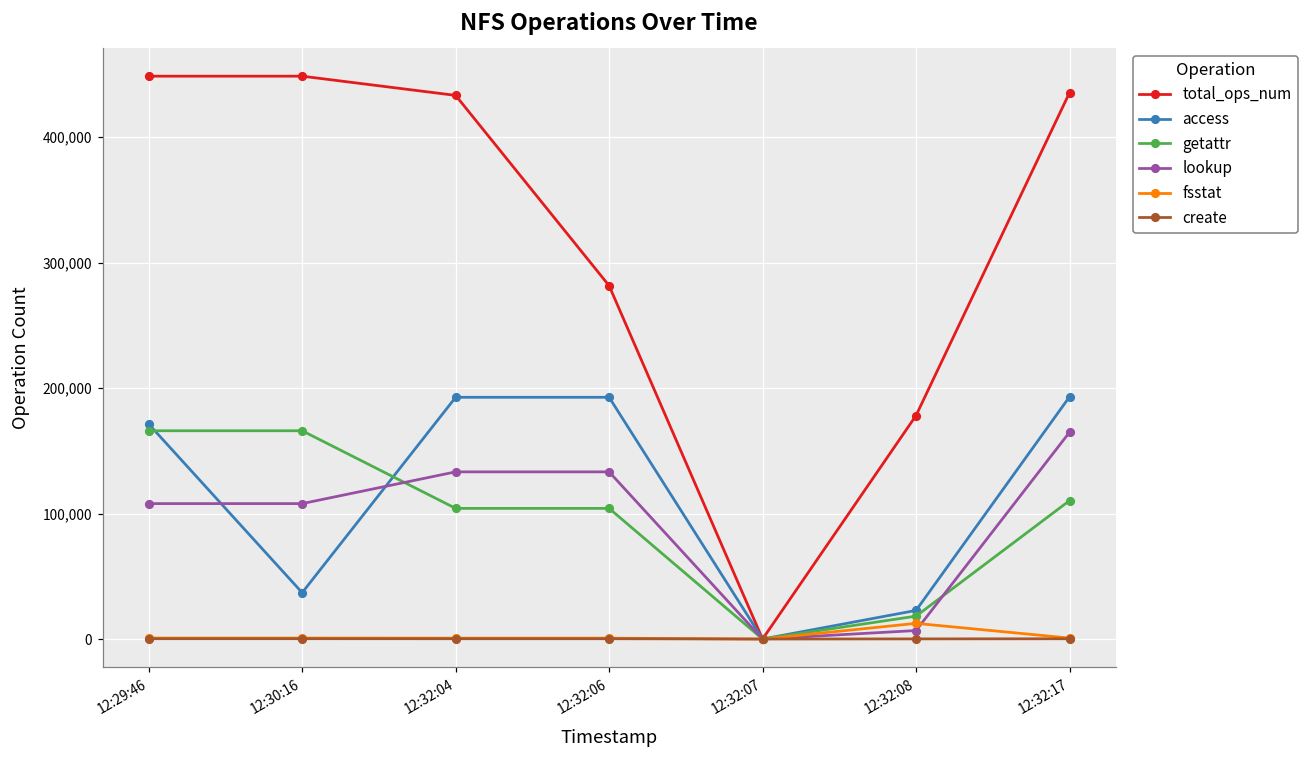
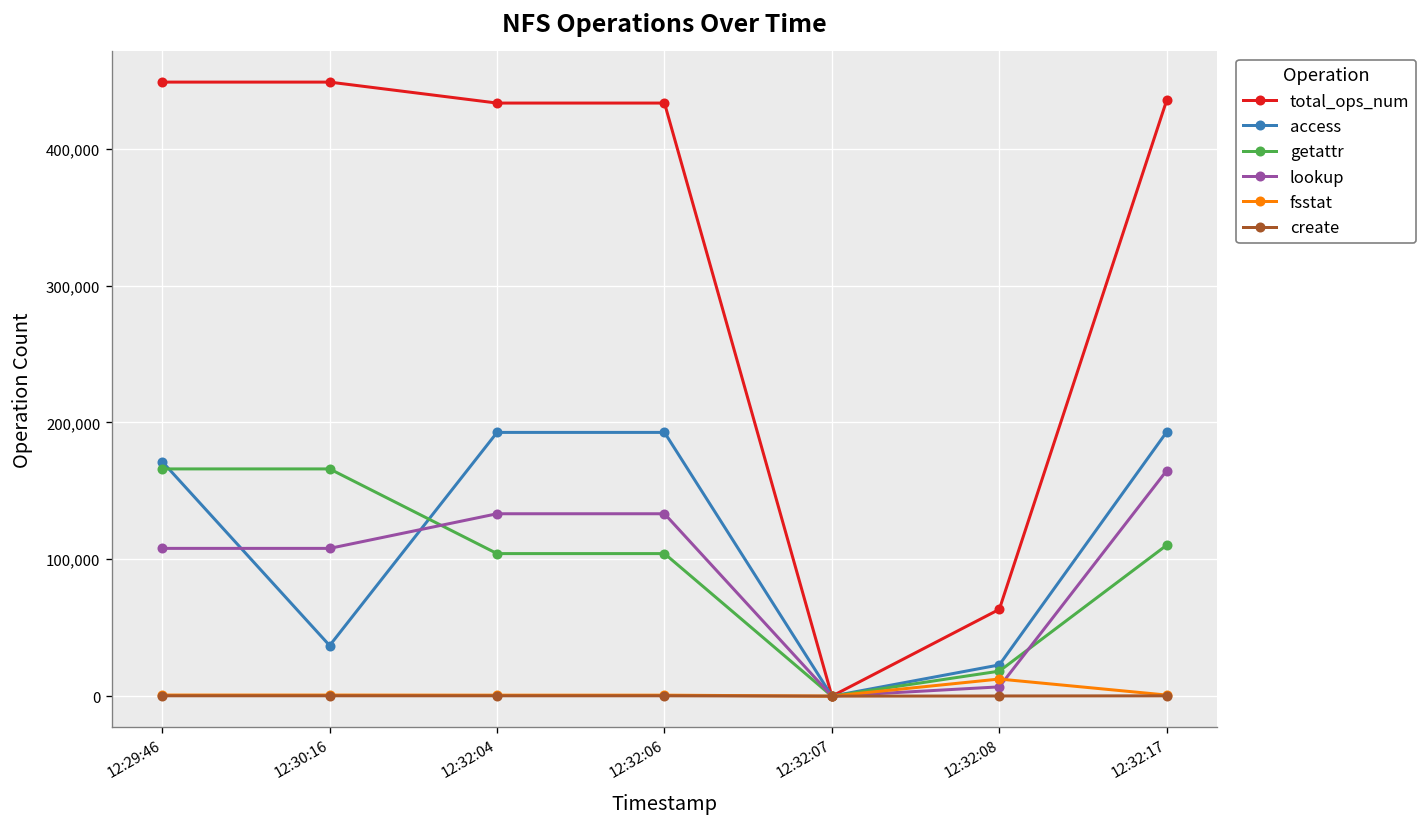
total_ops_num, 12:32:06: 282,000 -> 433,000
total_ops_num, 12:32:08: 178,000 -> 63,000
